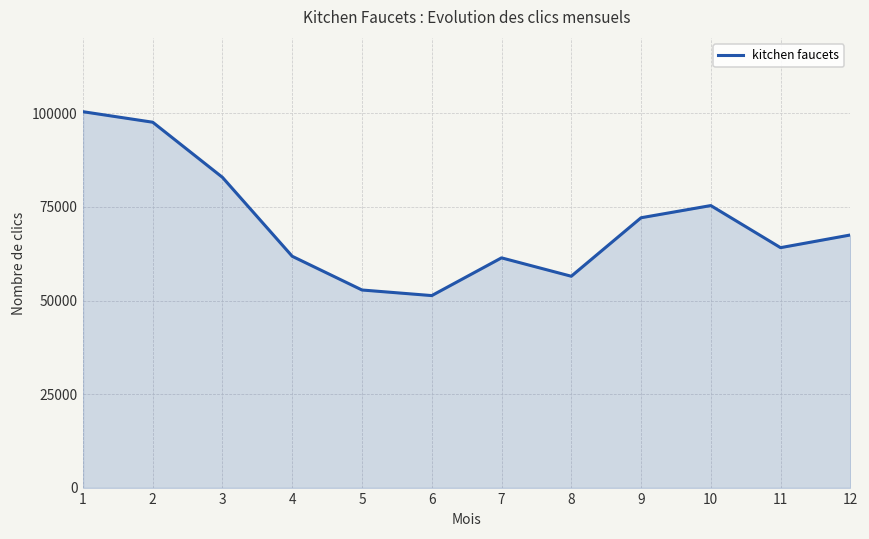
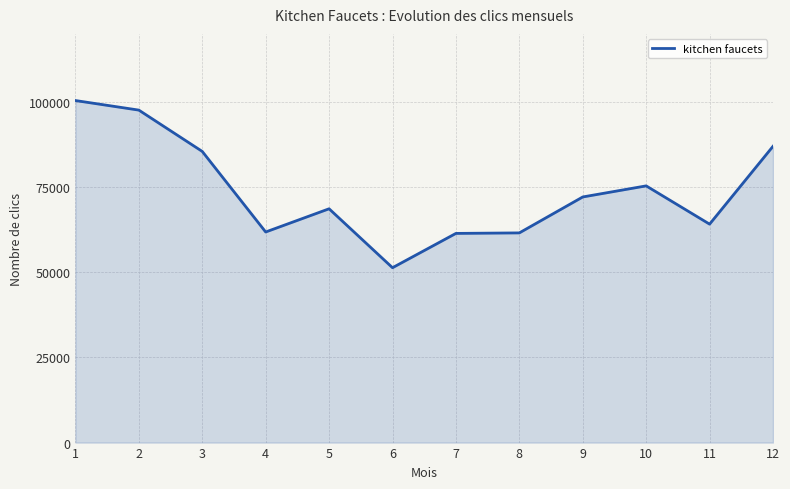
3: 83000 -> 85000
5: 53000 -> 69000
8: 57000 -> 62000
12: 68000 -> 87000
